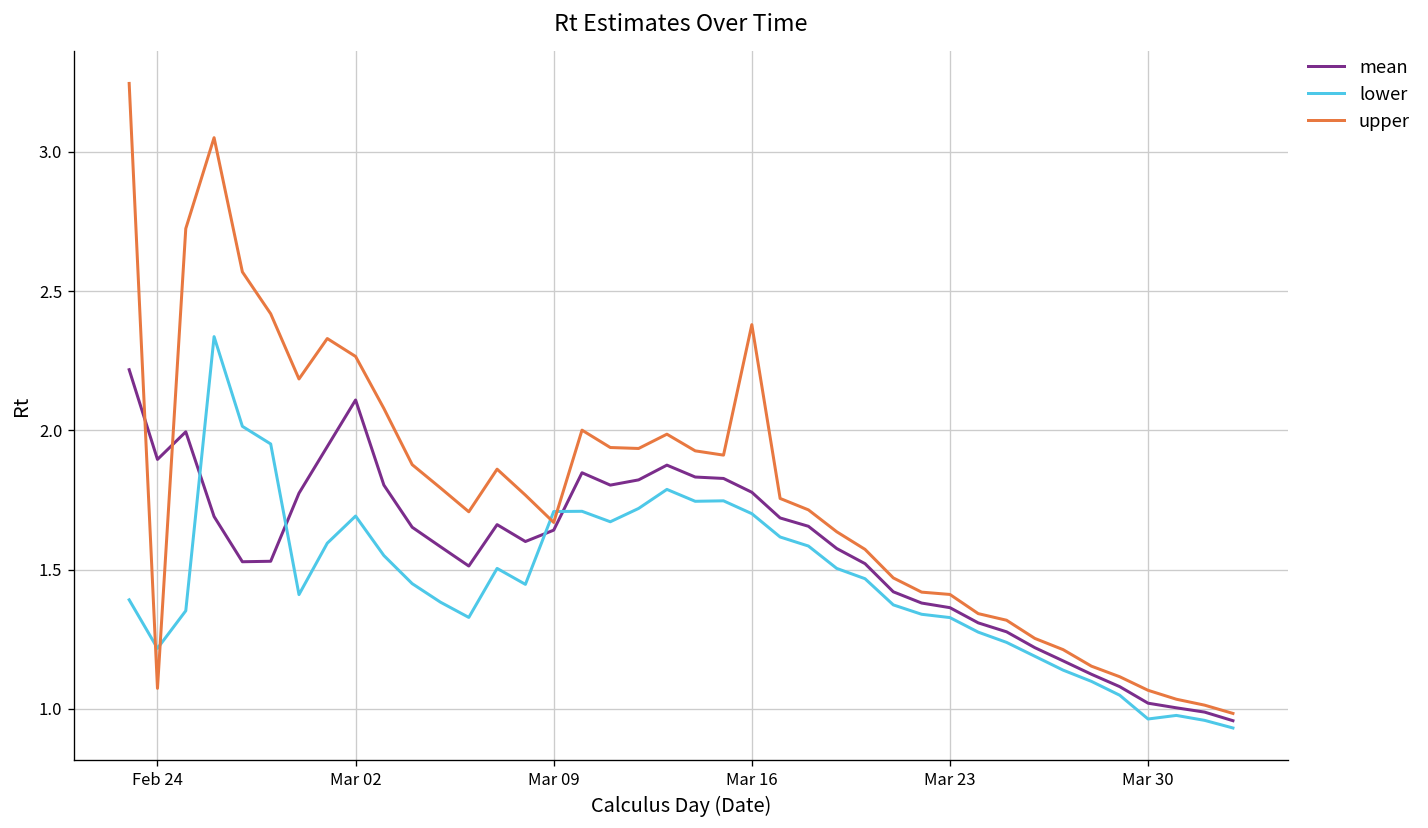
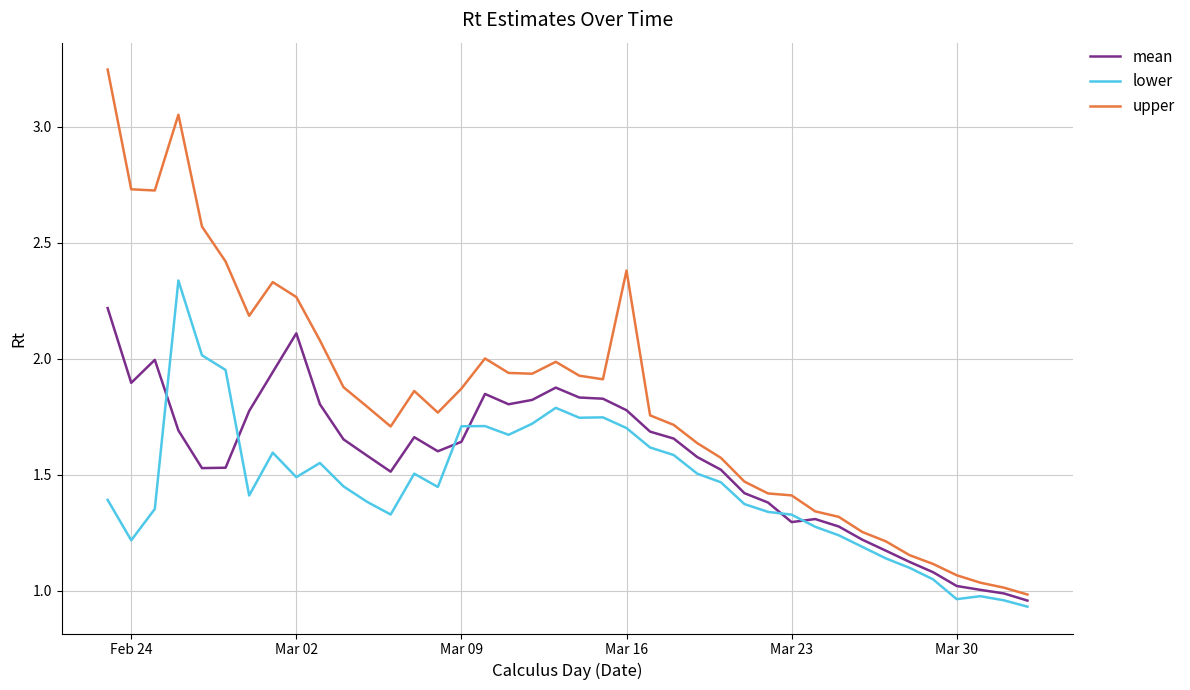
upper, Feb 24: 1.07 -> 2.73
lower, Mar 02: 1.69 -> 1.49
upper, Mar 09: 1.67 -> 1.87
mean, Mar 23: 1.36 -> 1.30
